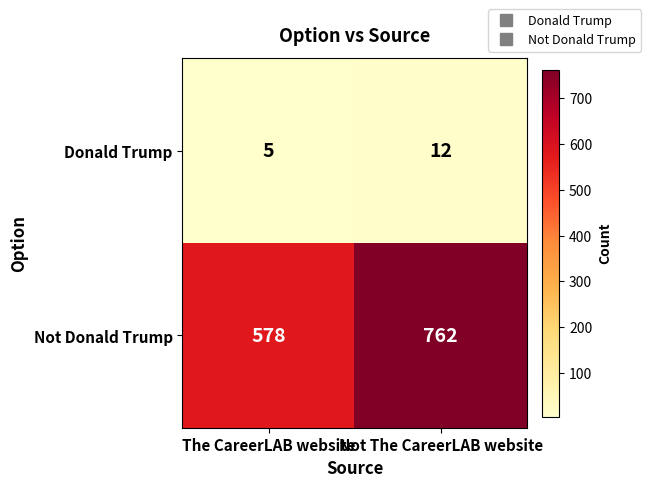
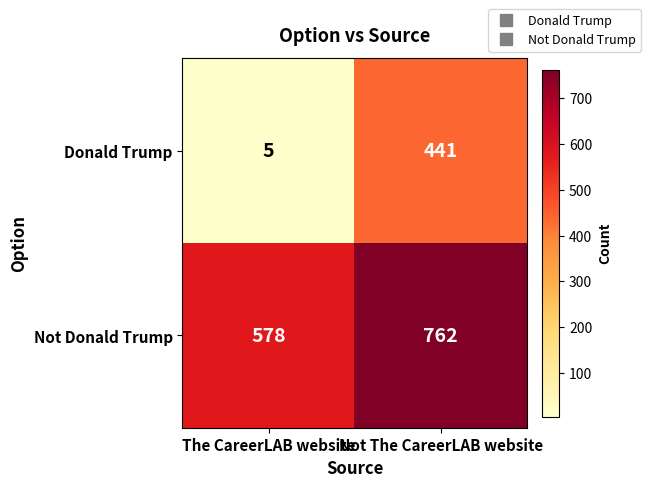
Donald Trump, Not The CareerLAB website: 12 -> 441
